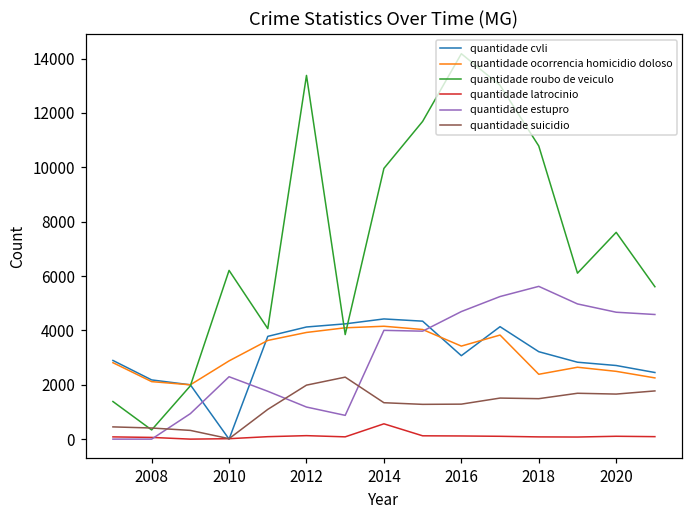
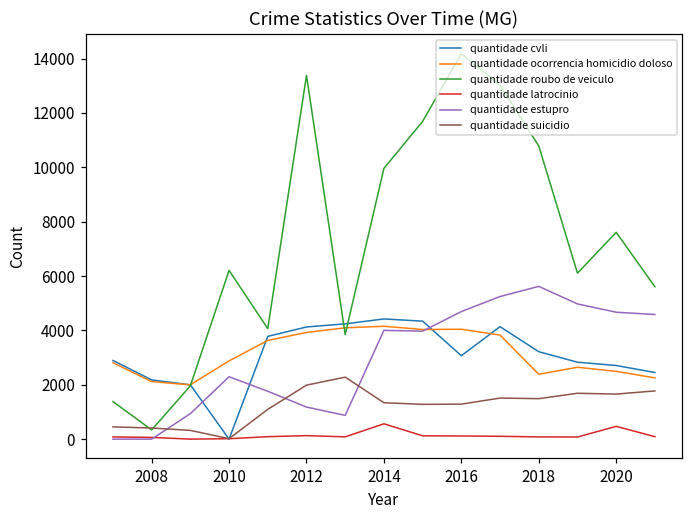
quantidade ocorrencia homicidio doloso, 2016: 3400 -> 4000
quantidade latrocinio, 2020: 100 -> 500
